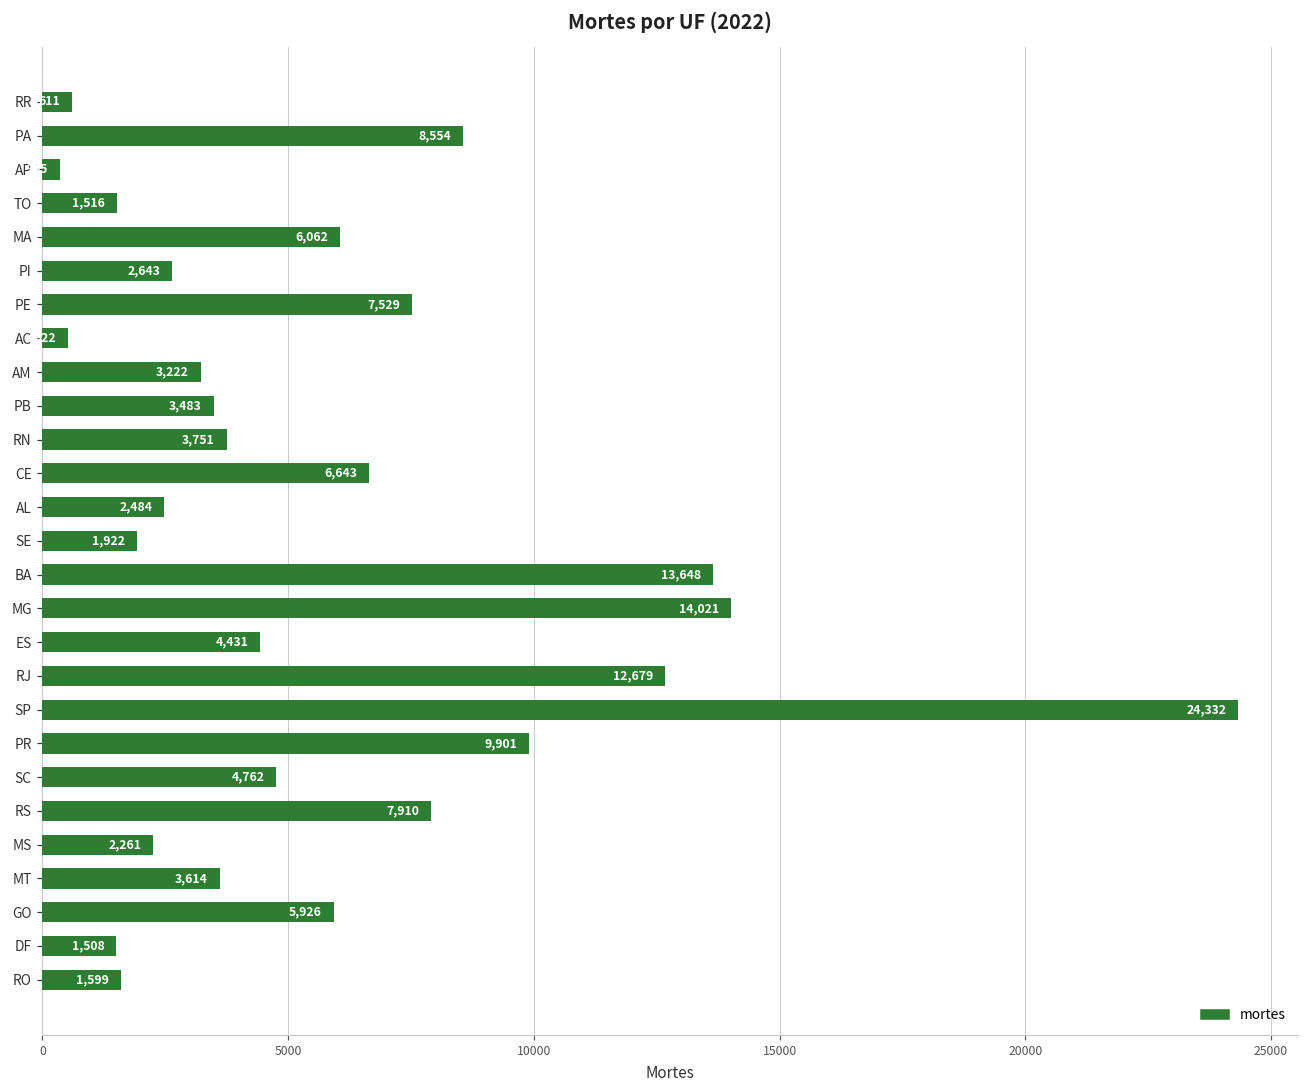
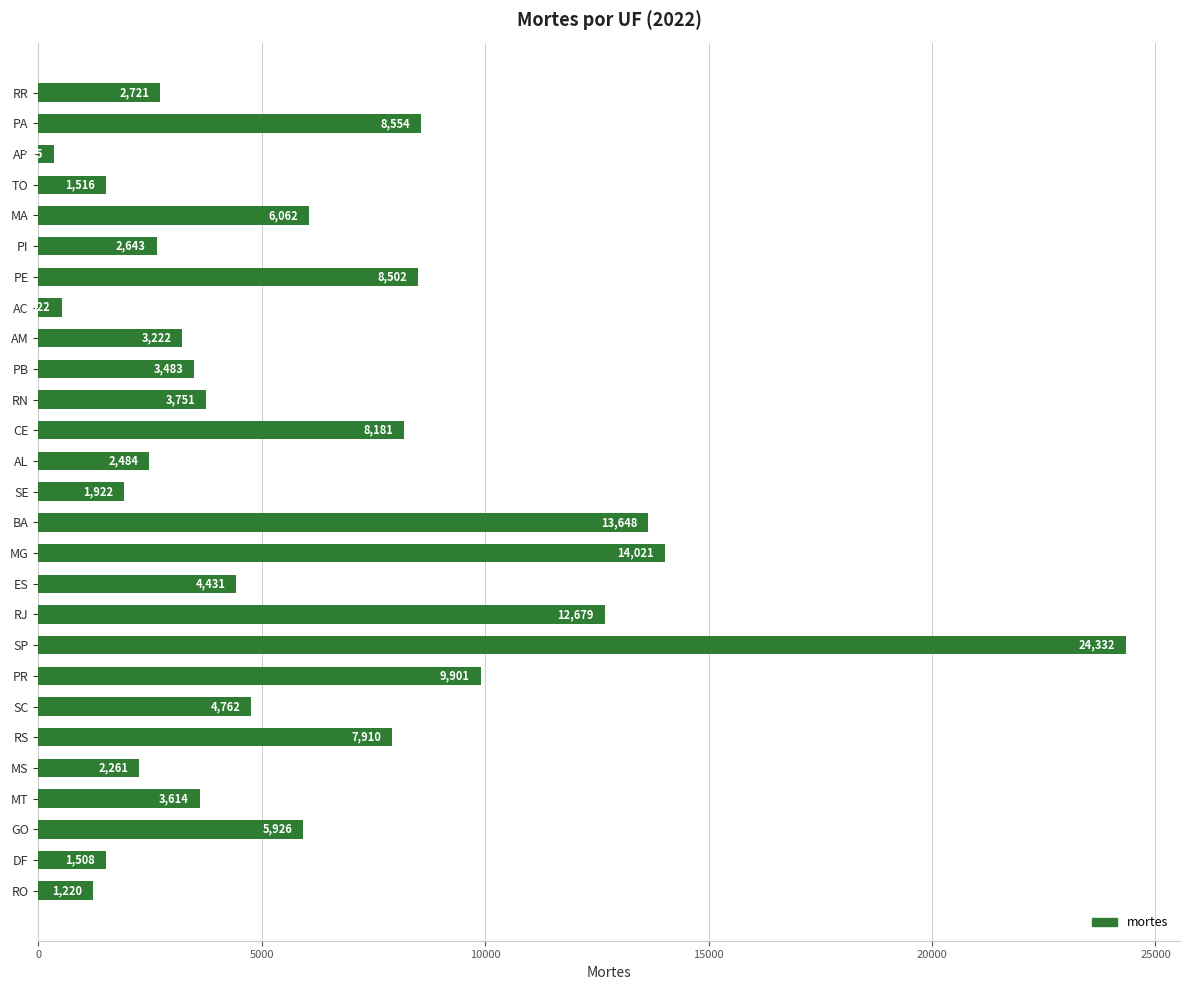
RR: 611 -> 2,721
PE: 7,529 -> 8,502
CE: 6,643 -> 8,181
RO: 1,599 -> 1,220
